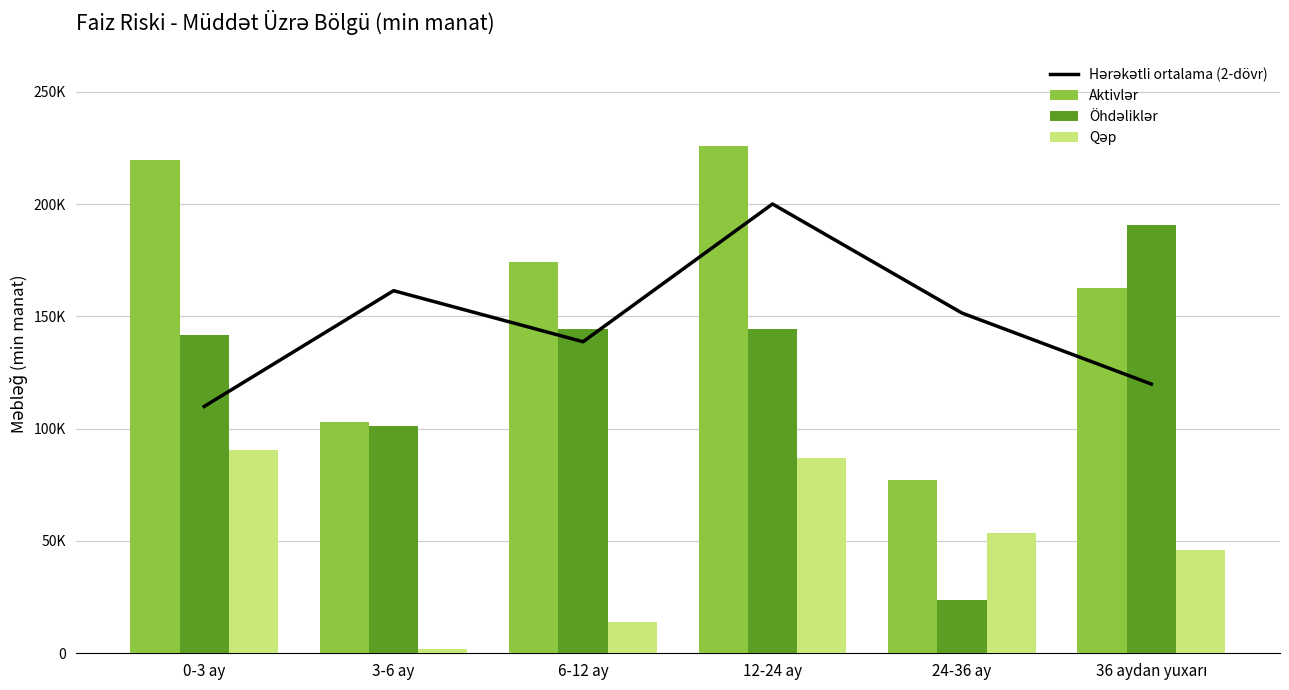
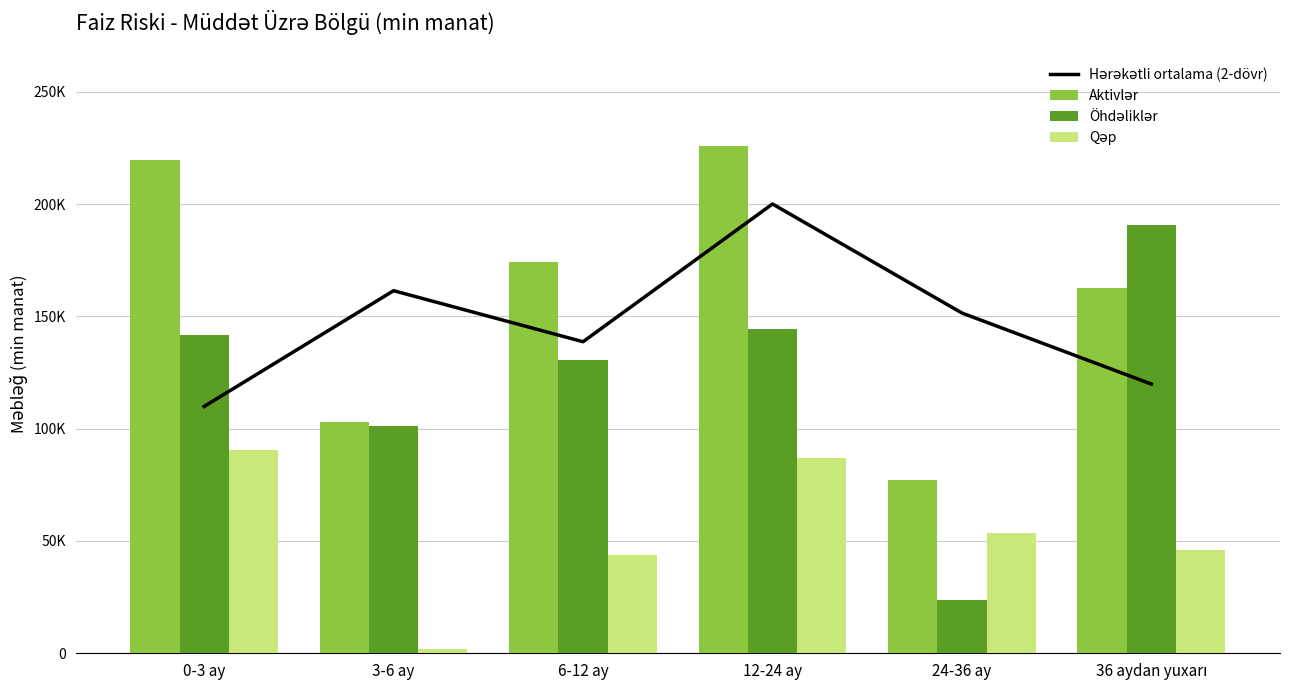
Öhdəliklər, 6-12 ay: 144000 -> 130000
Qəp, 6-12 ay: 14000 -> 44000
